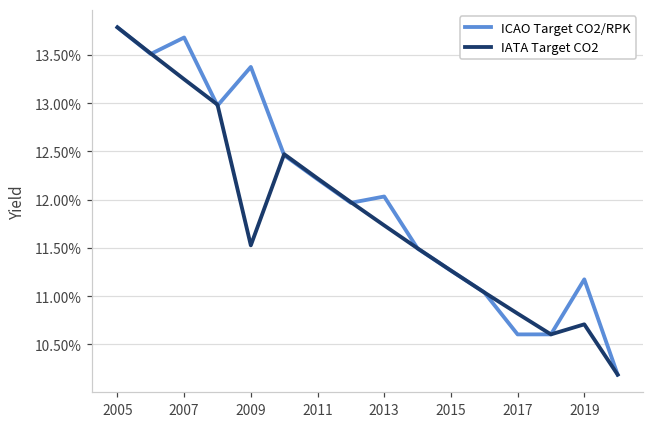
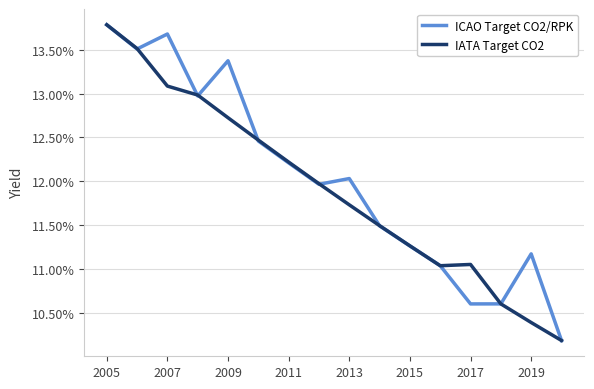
IATA Target CO2, 2007: 13.2% -> 13.1%
IATA Target CO2, 2009: 11.5% -> 12.7%
IATA Target CO2, 2017: 10.8% -> 11.1%
IATA Target CO2, 2019: 10.7% -> 10.4%
